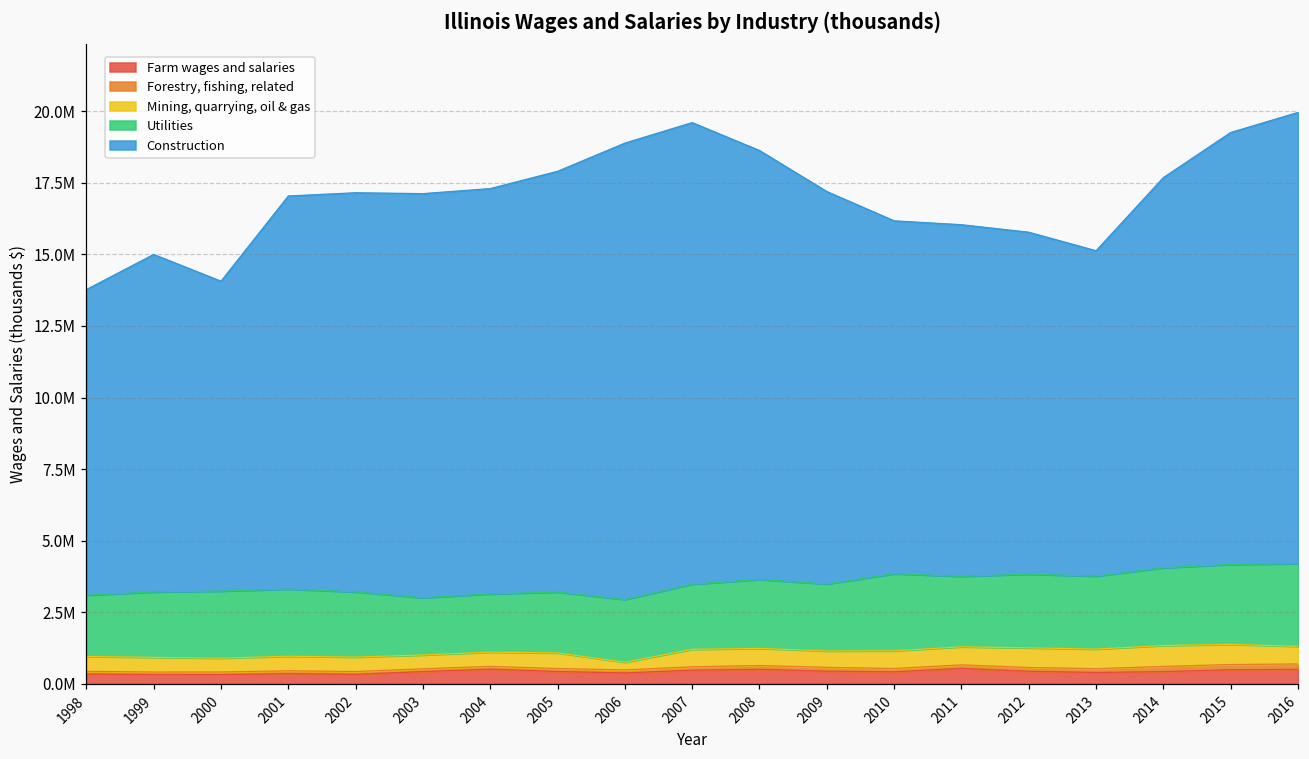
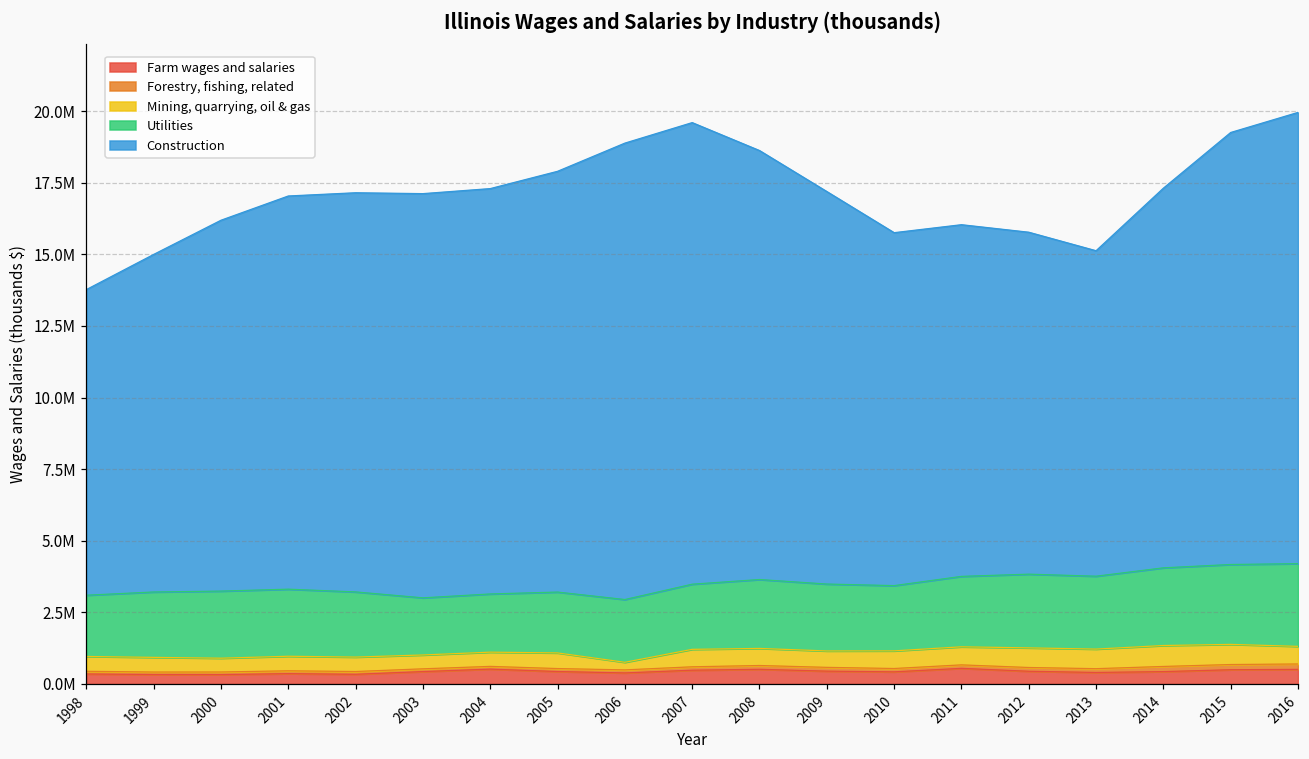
Construction, 2000: 10800000 -> 12900000
Utilities, 2010: 2700000 -> 2300000
Construction, 2014: 13600000 -> 13300000
